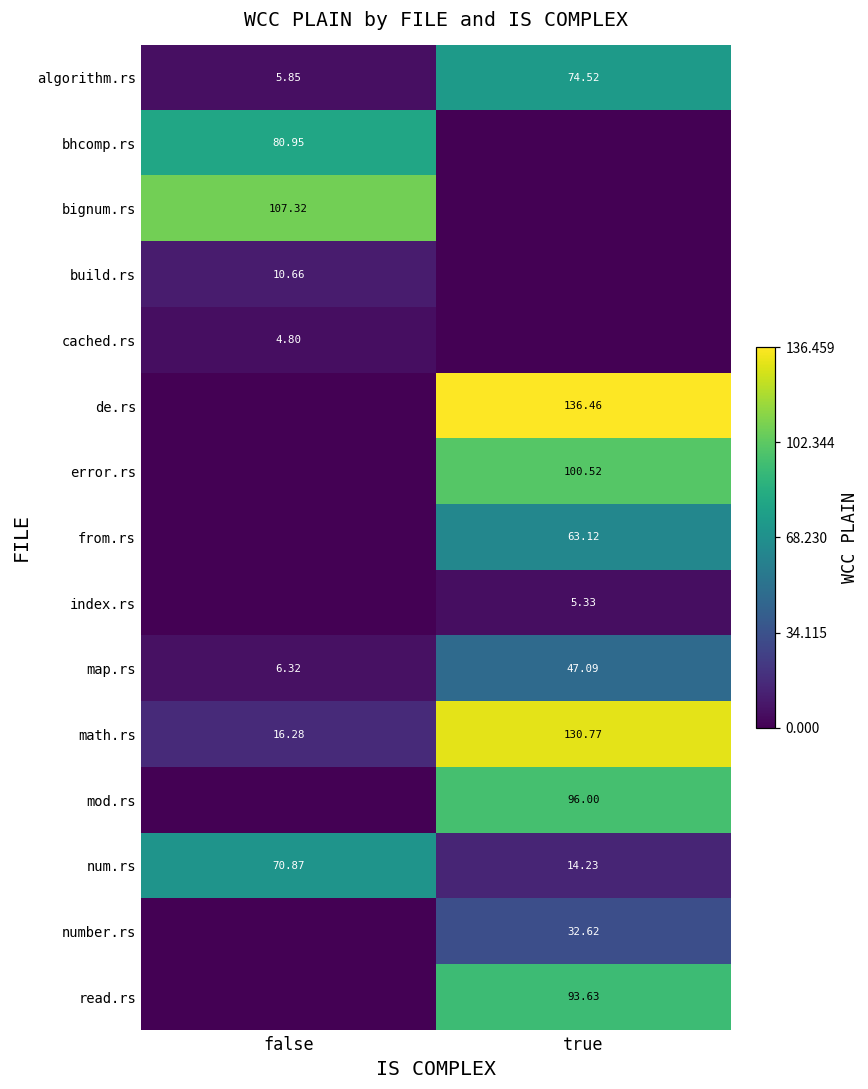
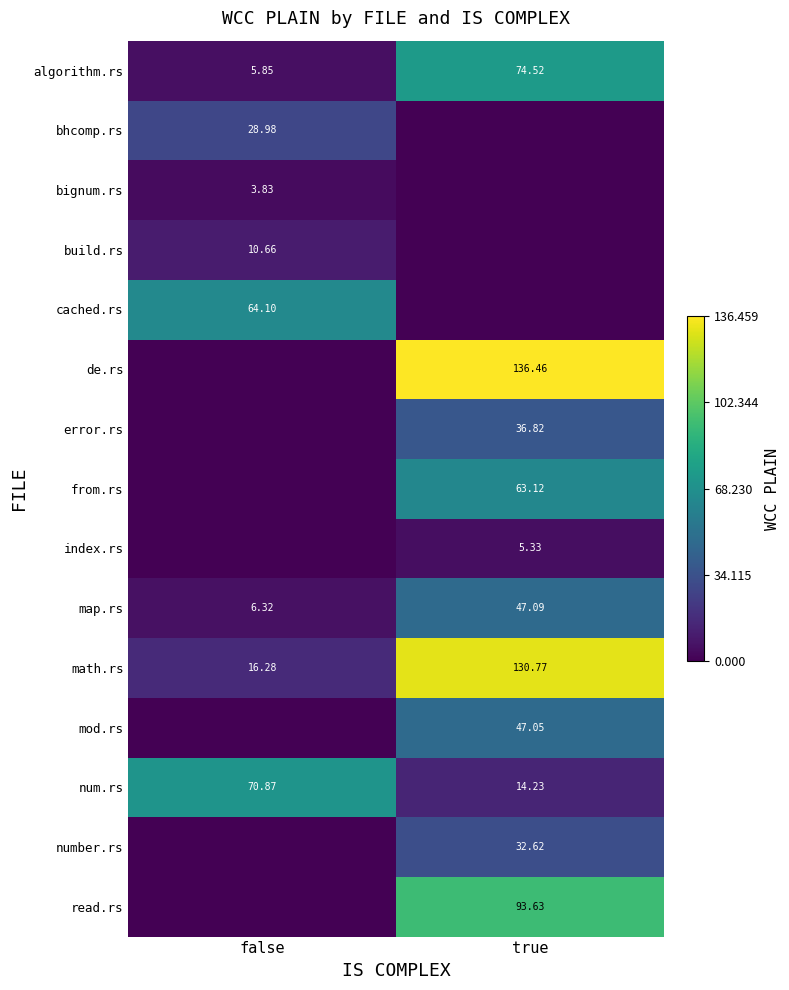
bhcomp.rs, false: 80.95 -> 28.98
bignum.rs, false: 107.32 -> 3.83
cached.rs, false: 4.80 -> 64.10
error.rs, true: 100.52 -> 36.82
mod.rs, true: 96.00 -> 47.05
